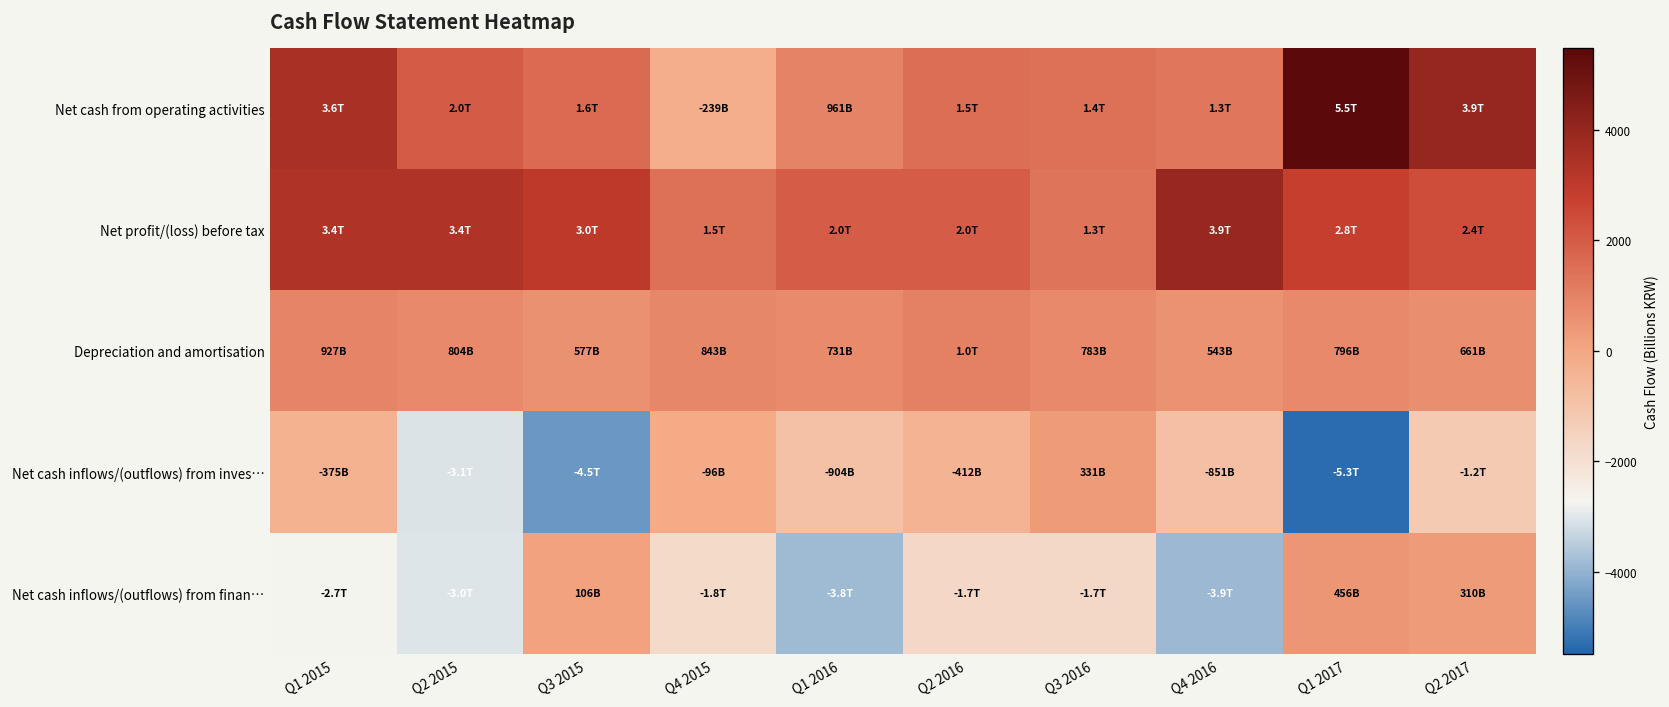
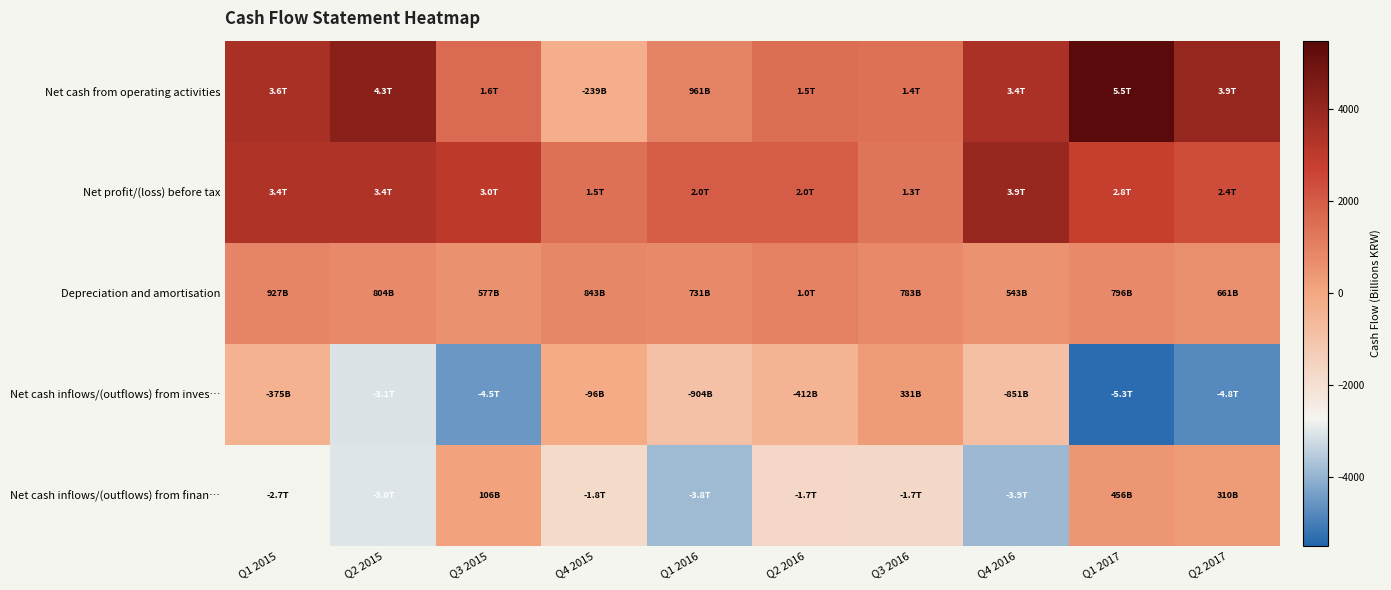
Net cash from operating activities, Q2 2015: 2.0T -> 4.3T
Net cash from operating activities, Q4 2016: 1.3T -> 3.4T
Net cash inflows/(outflows) from inves…, Q2 2017: -1.2T -> -4.8T
